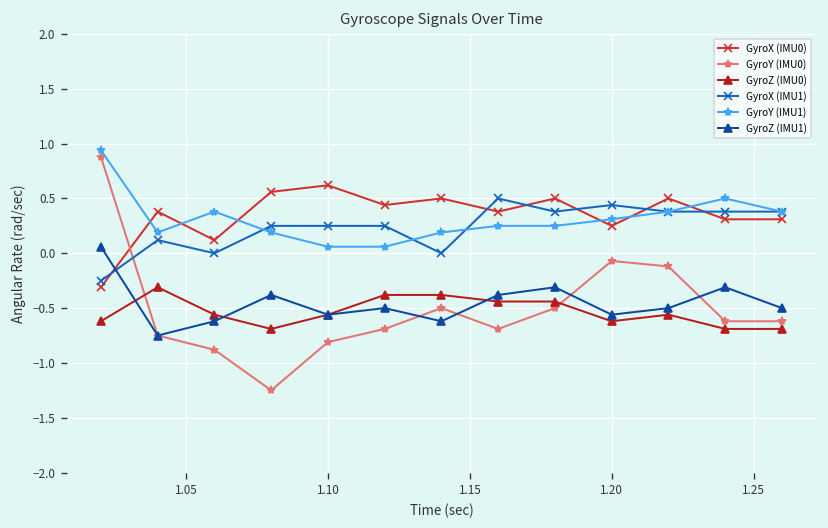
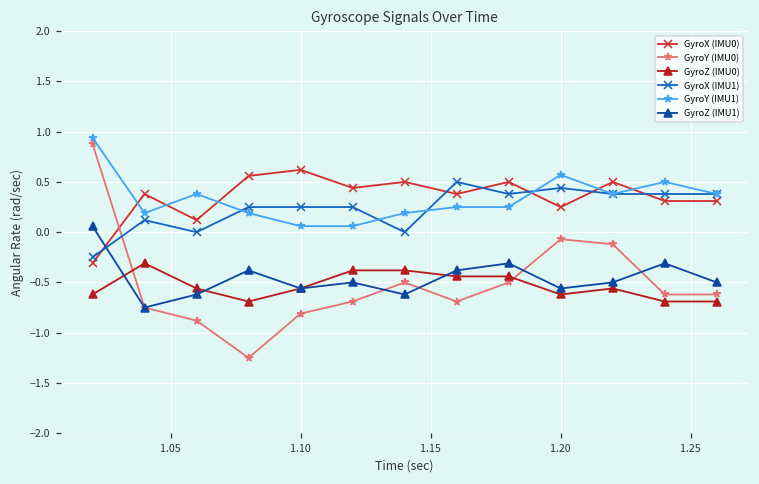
GyroY (IMU1), 1.20: 0.3 -> 0.6
